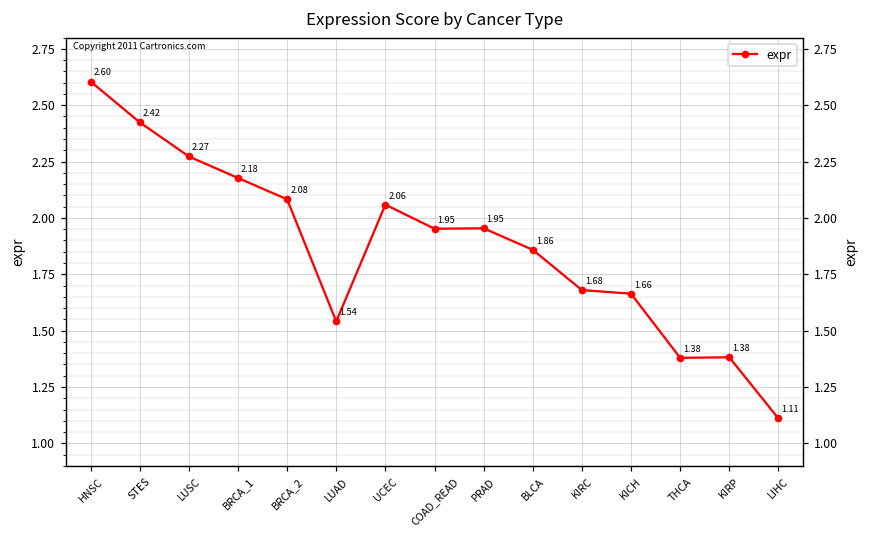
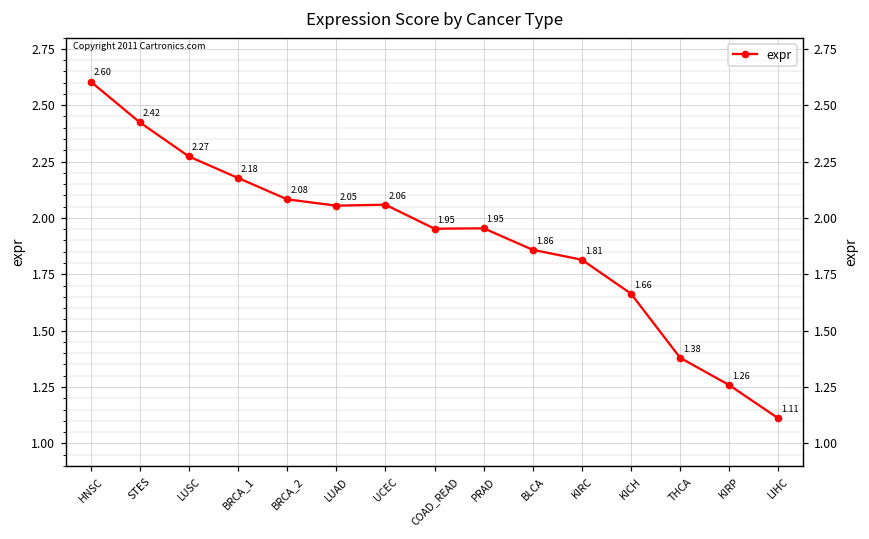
LUAD: 1.54 -> 2.05
KIRC: 1.68 -> 1.81
KIRP: 1.38 -> 1.26
